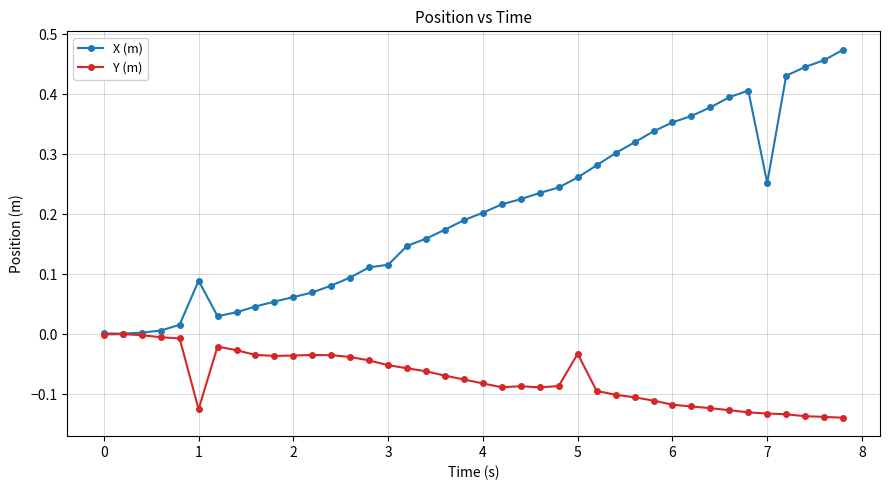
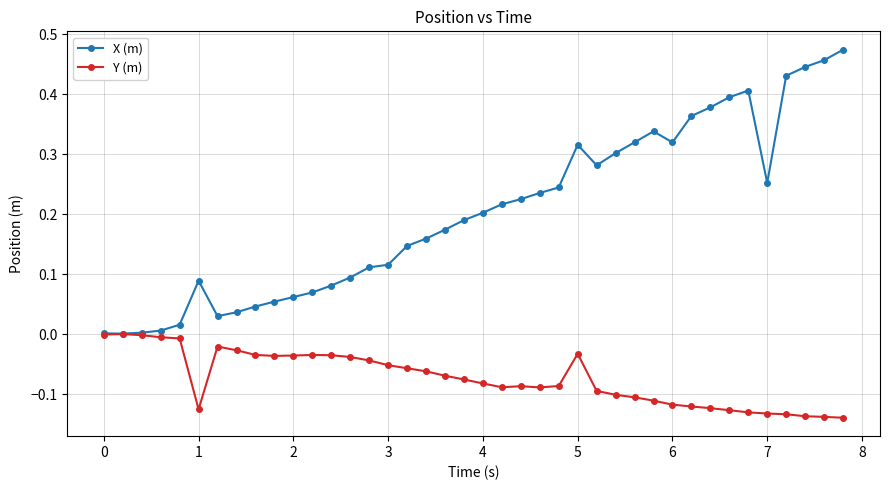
X (m), 5: 0.26 -> 0.32
X (m), 6: 0.35 -> 0.32
